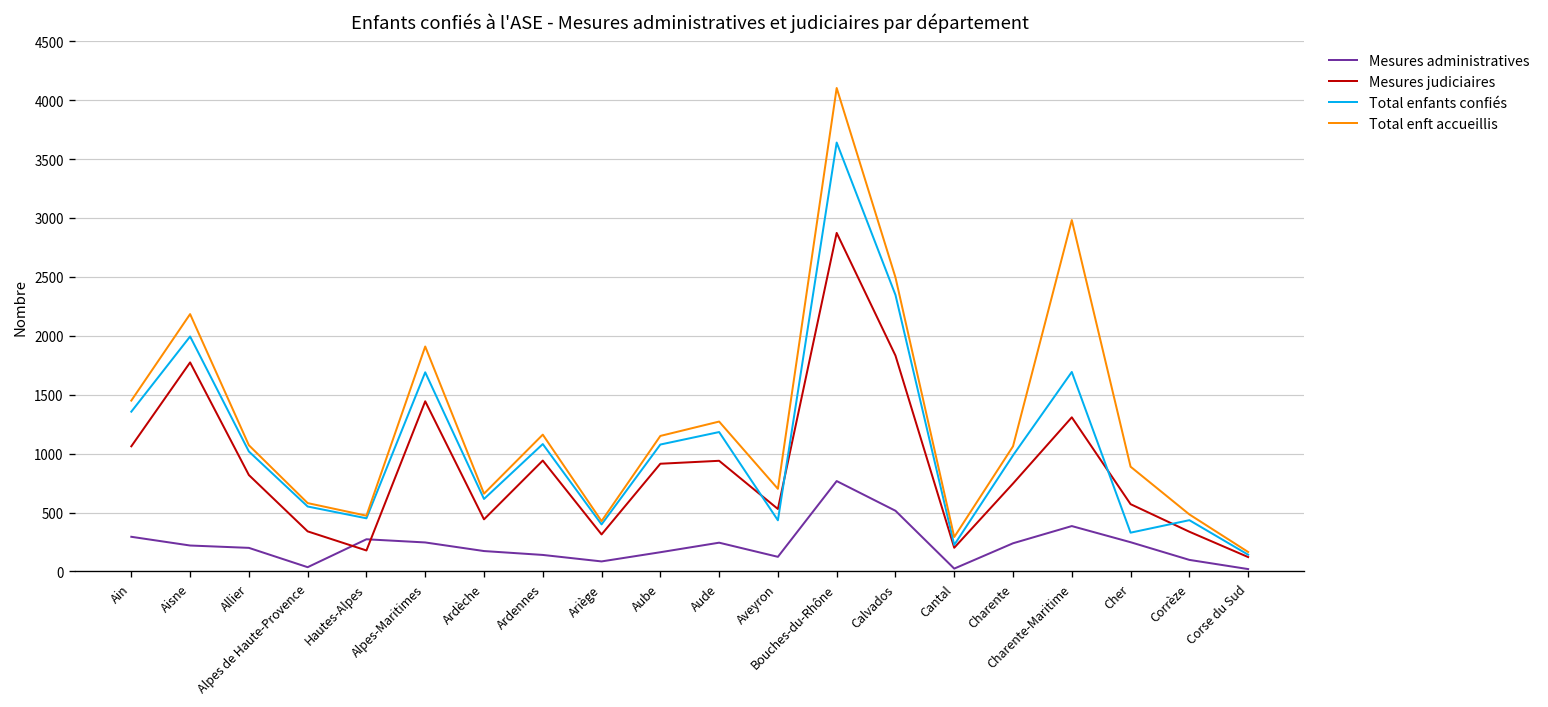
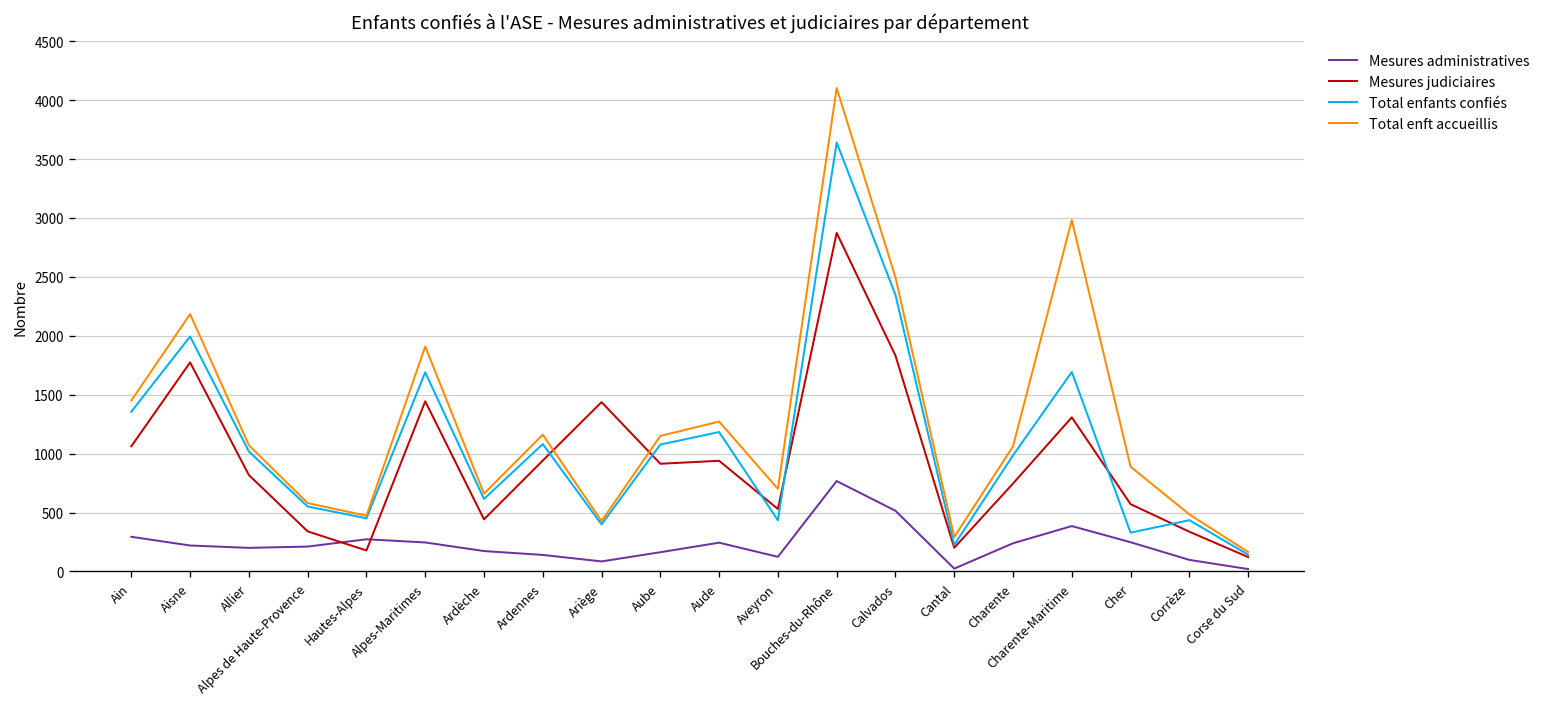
Mesures administratives, Alpes de Haute-Provence: 0 -> 200
Mesures judiciaires, Ariège: 300 -> 1400
